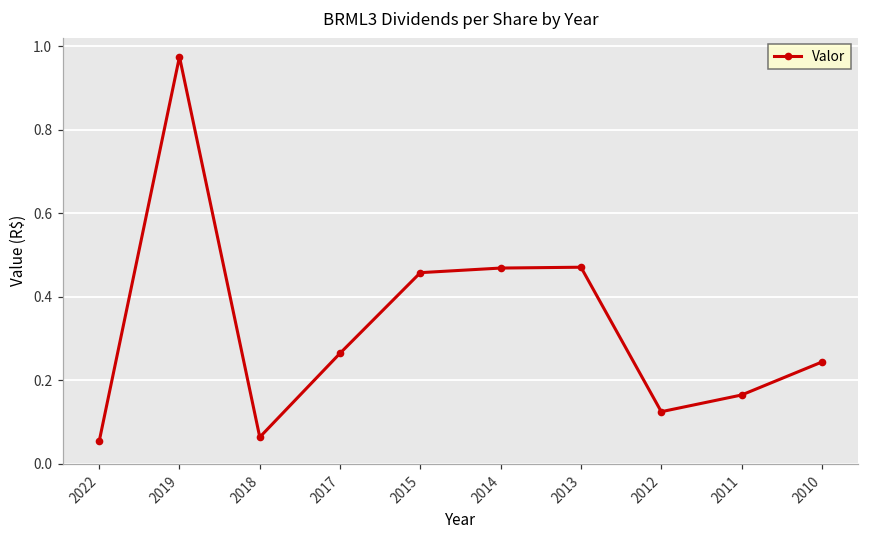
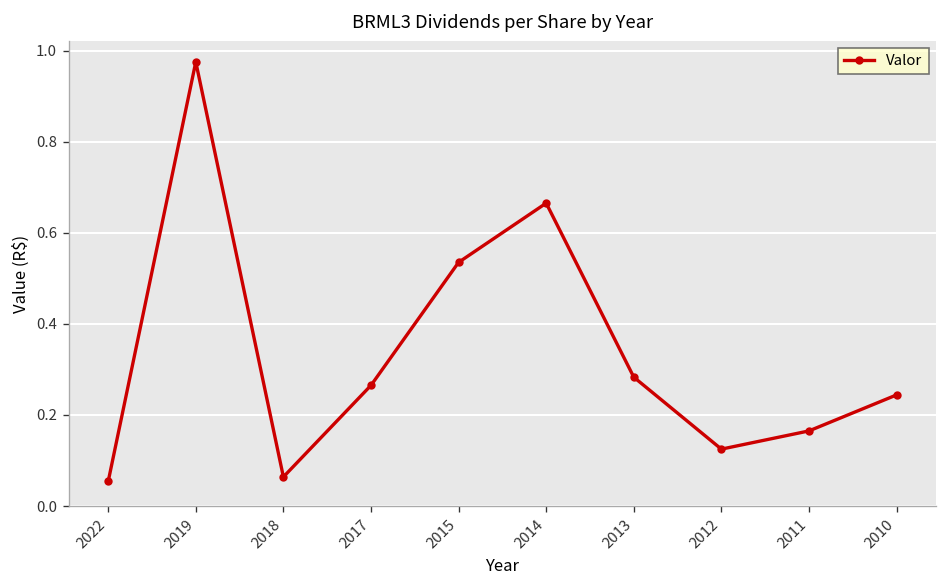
2015: 0.46 -> 0.54
2014: 0.47 -> 0.67
2013: 0.47 -> 0.28
